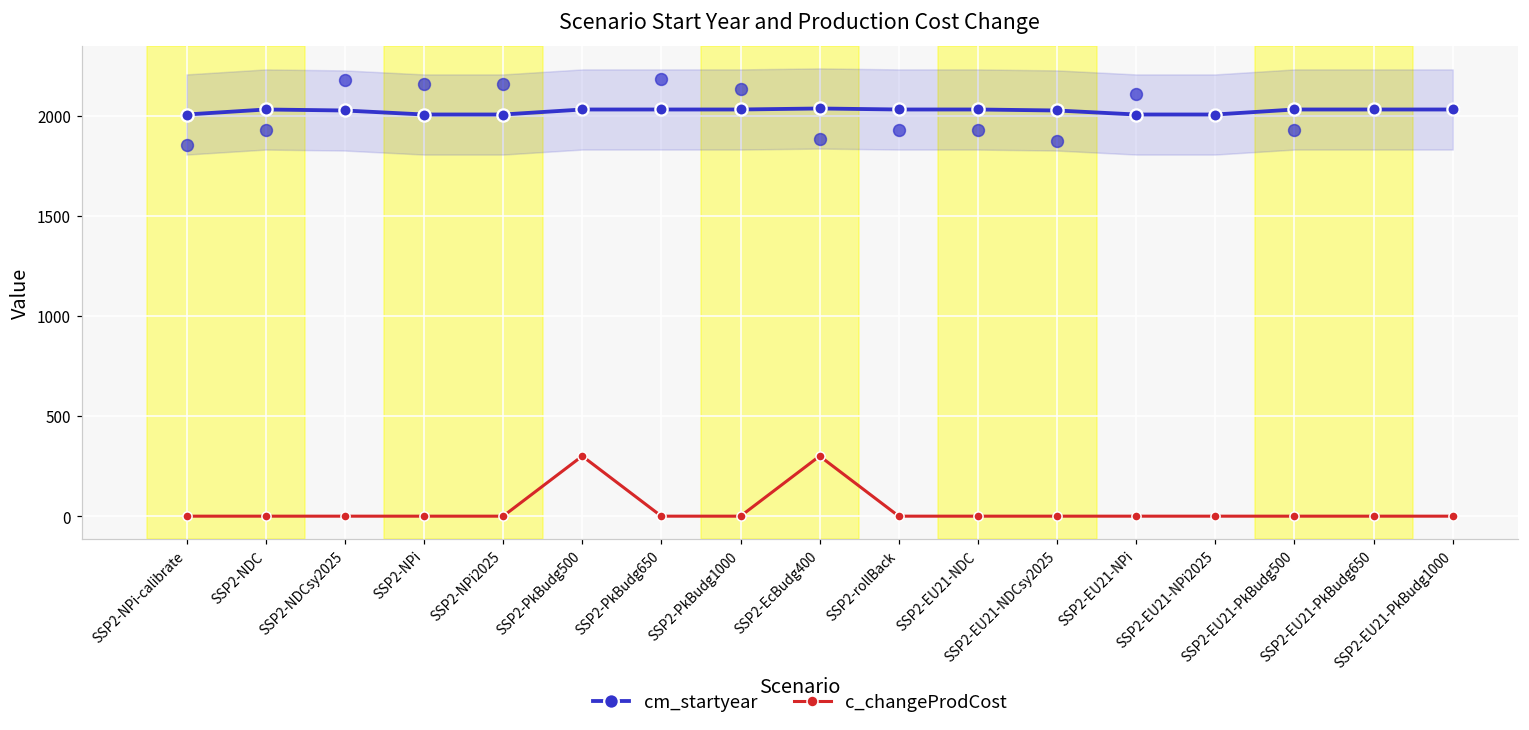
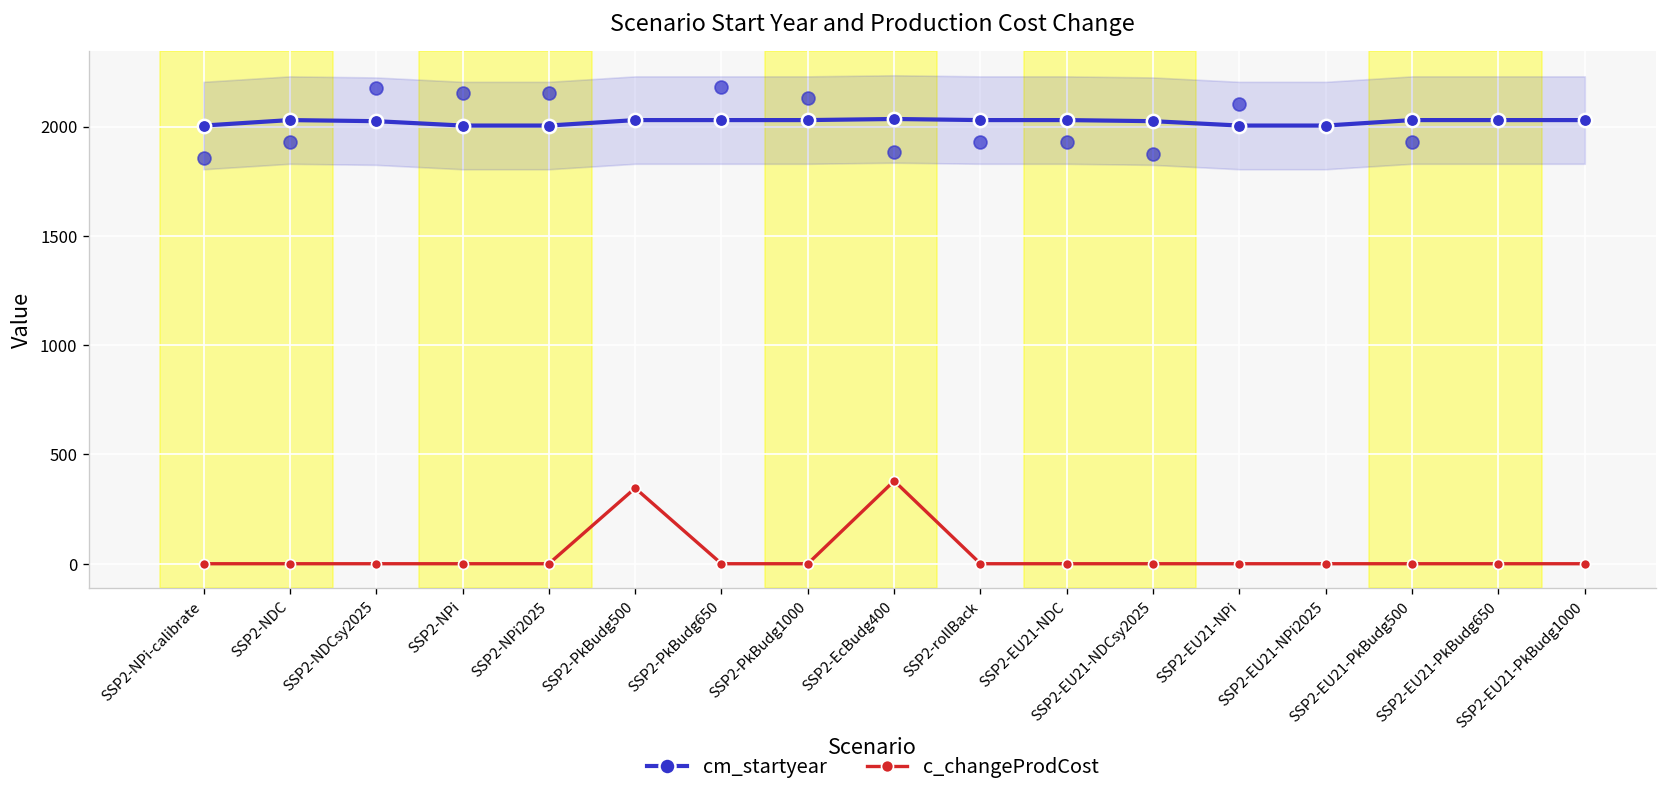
c_changeProdCost, SSP2-PkBudg500: 300 -> 350
c_changeProdCost, SSP2-EcBudg400: 300 -> 380
